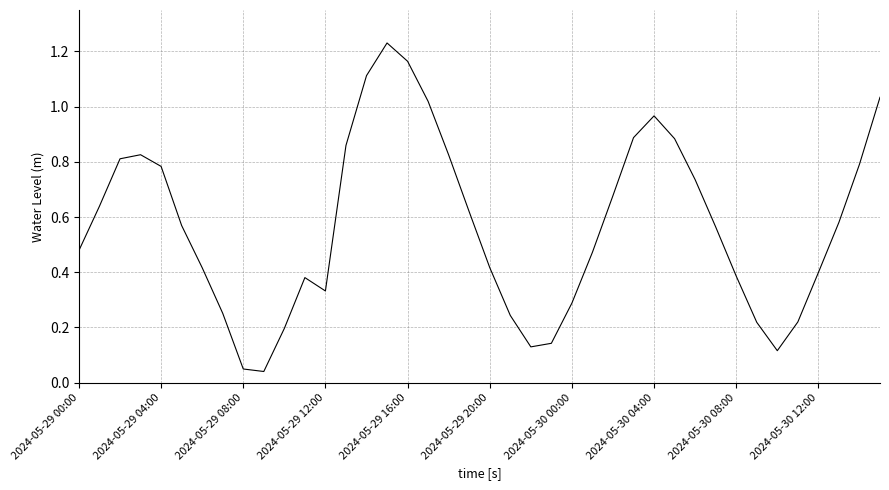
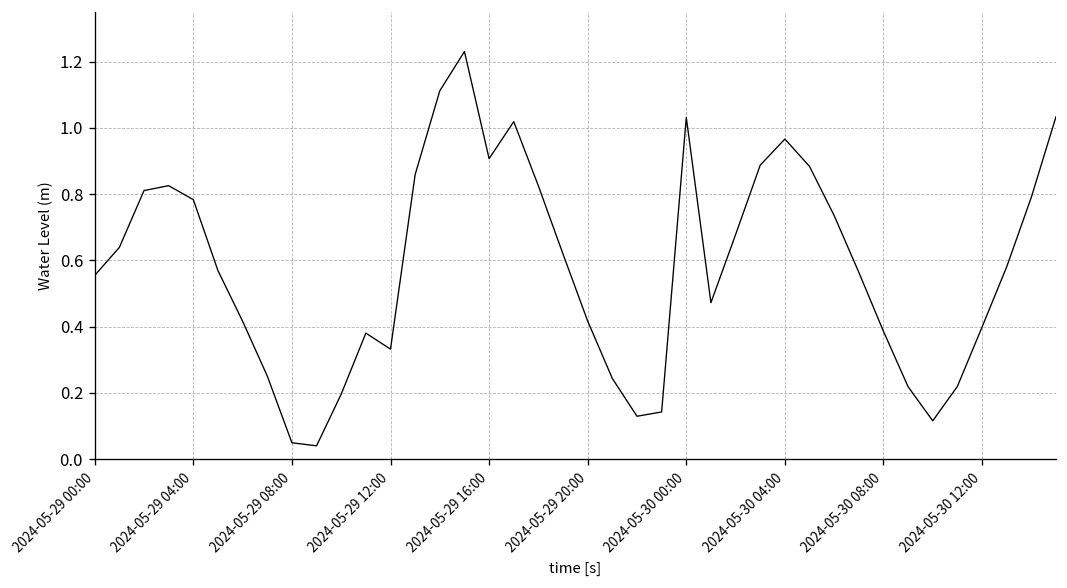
2024-05-29 00:00: 0.48 -> 0.55
2024-05-29 16:00: 1.16 -> 0.91
2024-05-30 00:00: 0.29 -> 1.03
